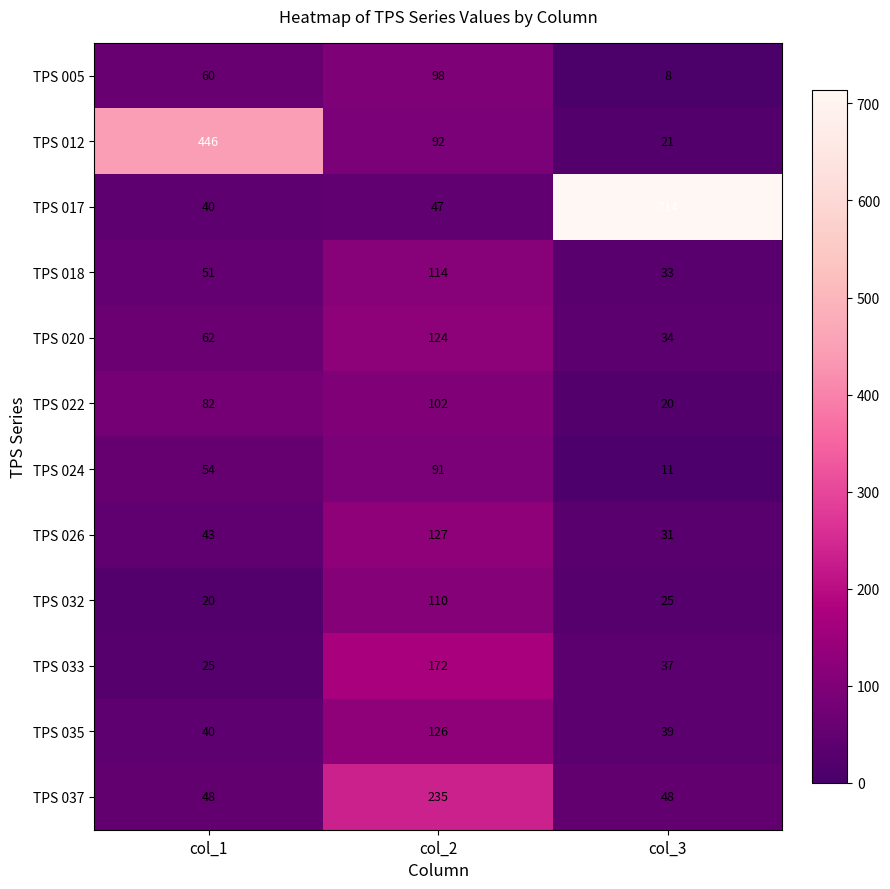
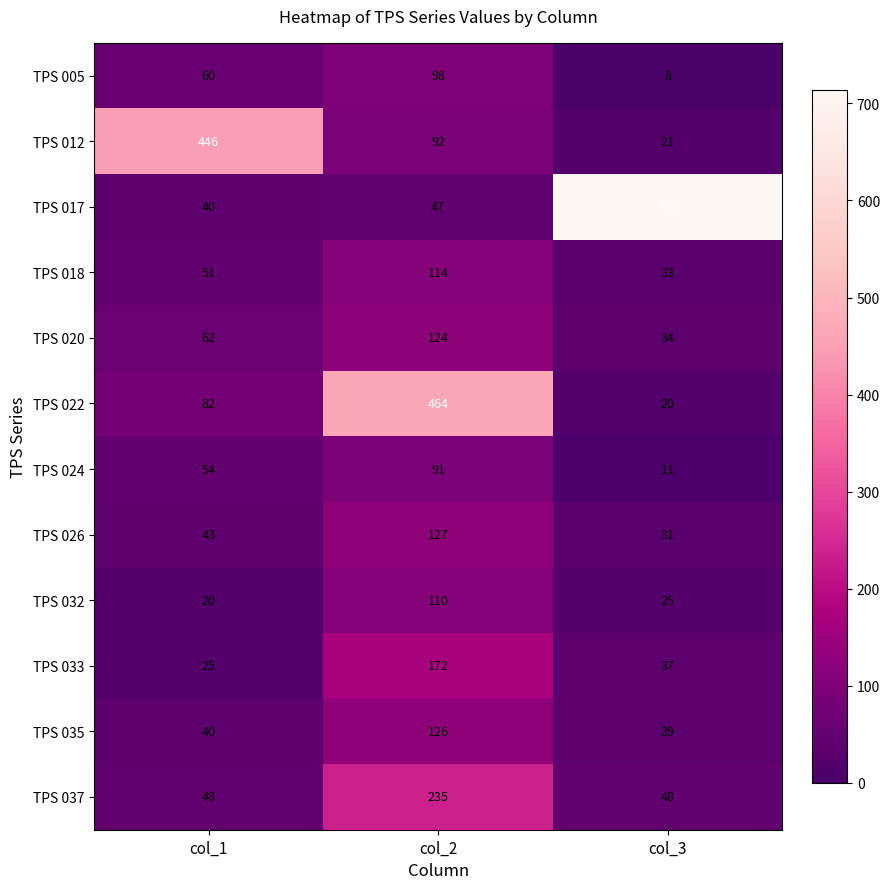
TPS 022, col_2: 102 -> 464
